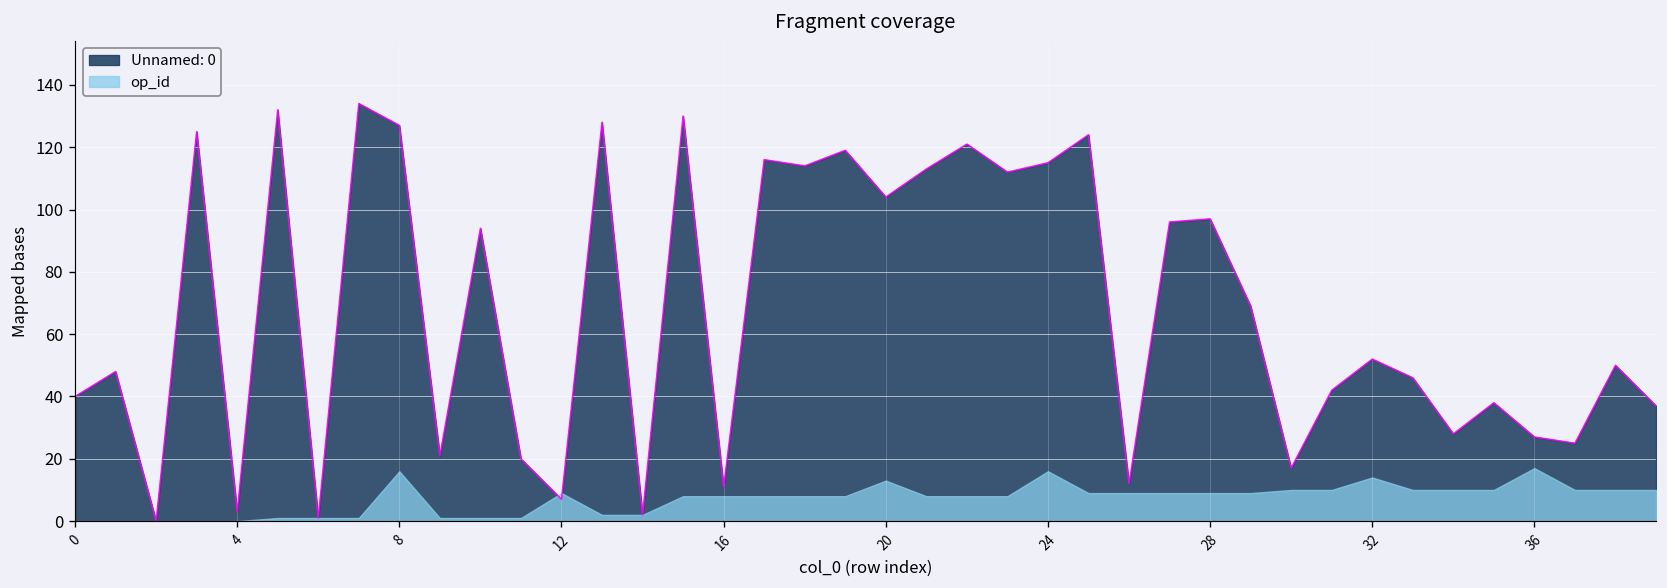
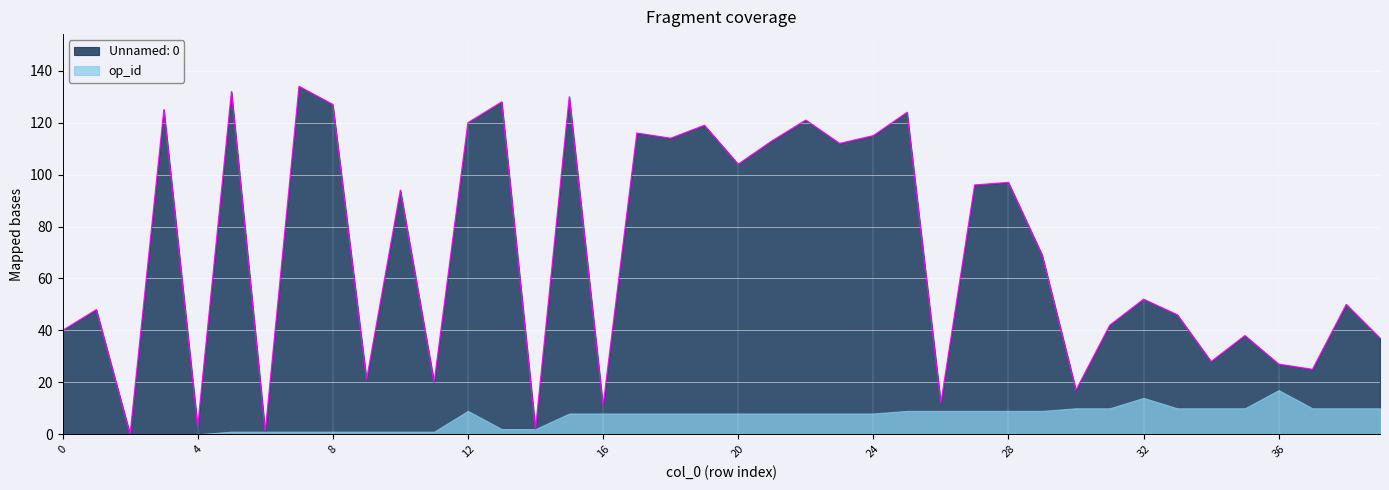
op_id, 8: 16 -> 1
Unnamed: 0, 12: 7 -> 120
op_id, 20: 13 -> 8
op_id, 24: 16 -> 8
